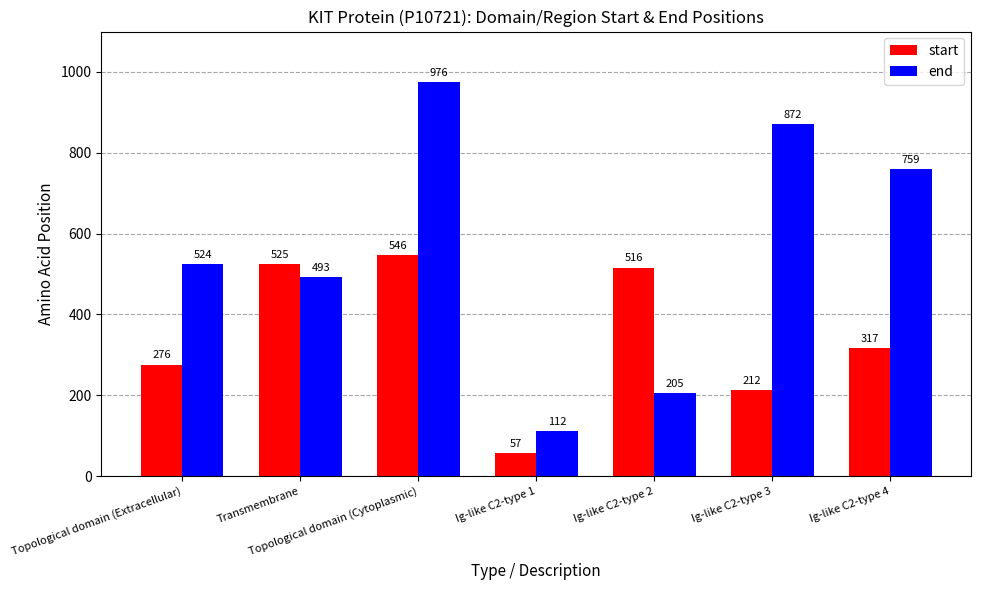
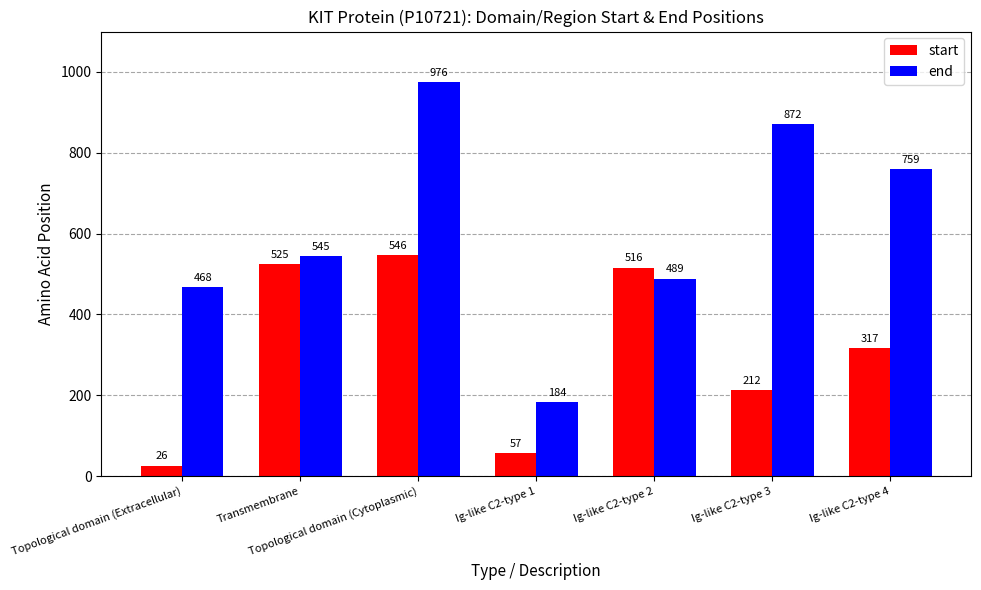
start, Topological domain (Extracellular): 276 -> 26
end, Topological domain (Extracellular): 524 -> 468
end, Transmembrane: 493 -> 545
end, Ig-like C2-type 1: 112 -> 184
end, Ig-like C2-type 2: 205 -> 489
